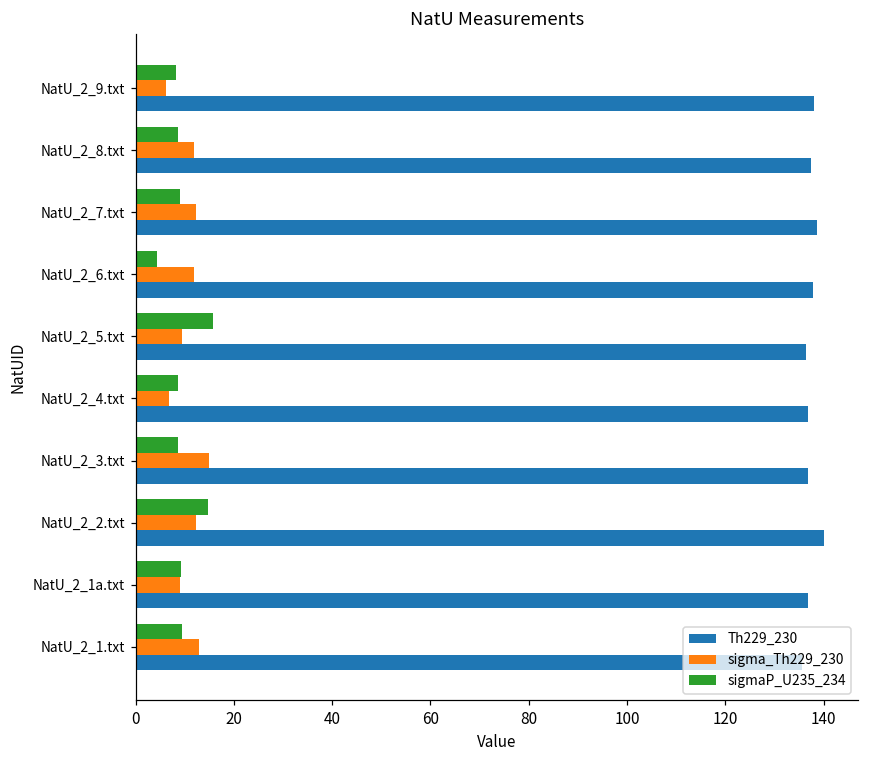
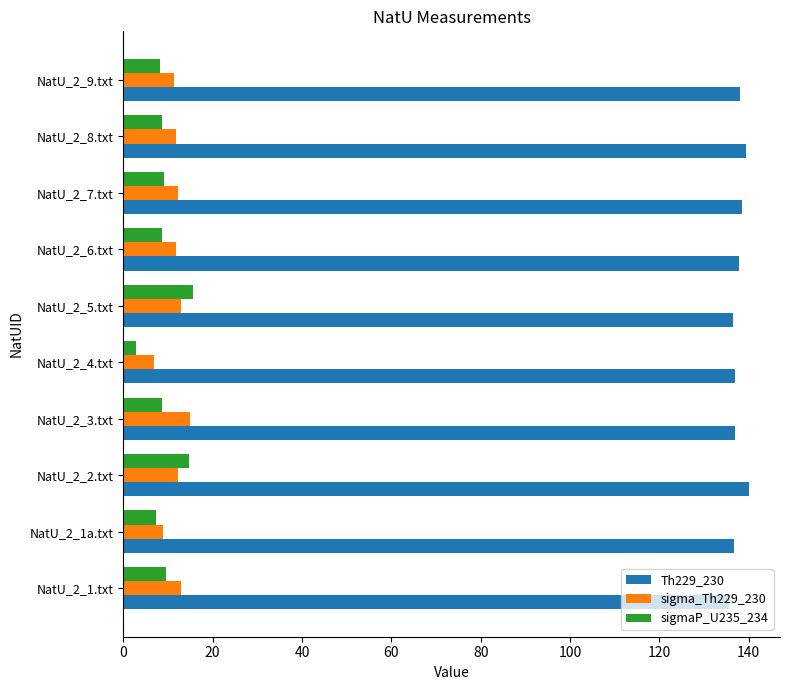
sigma_Th229_230, NatU_2_9.txt: 6 -> 11
Th229_230, NatU_2_8.txt: 137 -> 139
sigmaP_U235_234, NatU_2_6.txt: 4 -> 9
sigma_Th229_230, NatU_2_5.txt: 9 -> 13
sigmaP_U235_234, NatU_2_4.txt: 9 -> 3
sigmaP_U235_234, NatU_2_1a.txt: 9 -> 7
